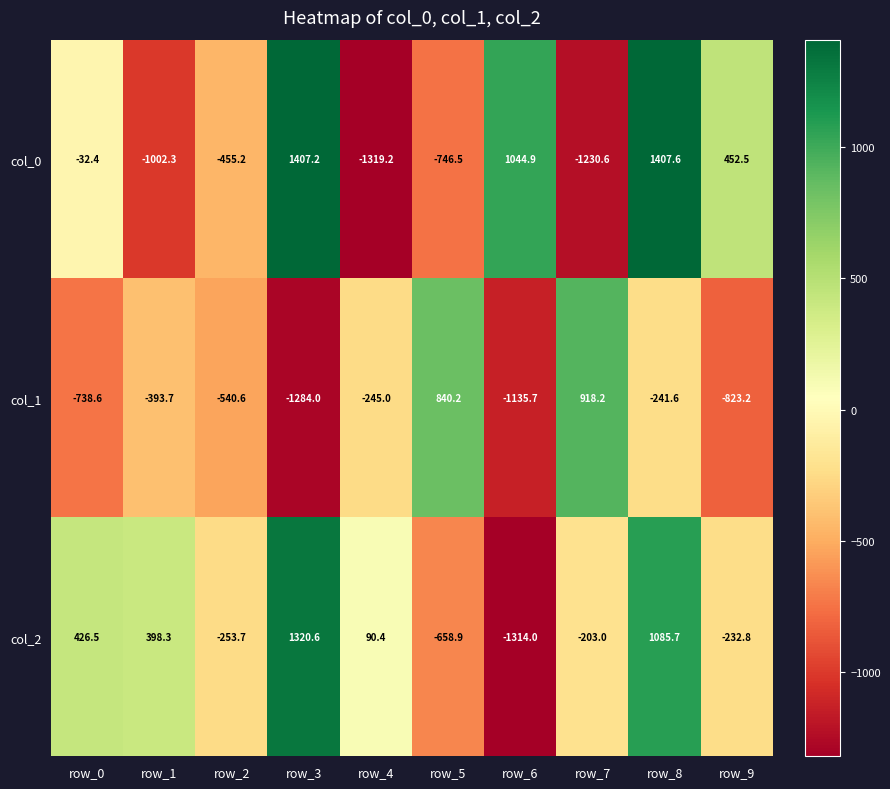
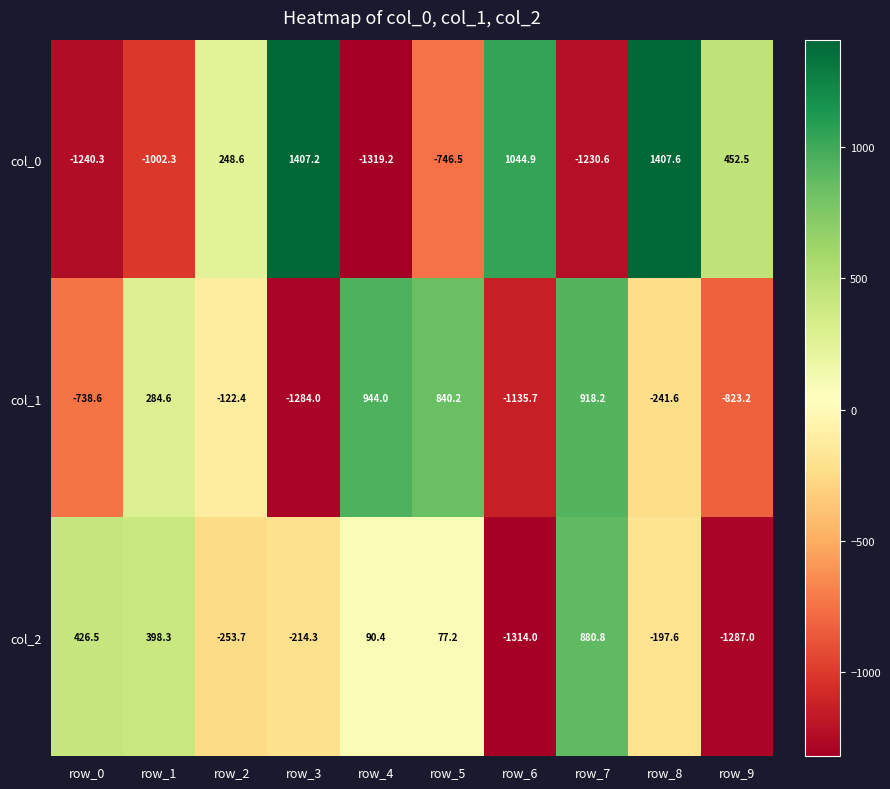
col_0, row_0: -32.4 -> -1240.3
col_0, row_2: -455.2 -> 248.6
col_1, row_1: -393.7 -> 284.6
col_1, row_2: -540.6 -> -122.4
col_1, row_4: -245.0 -> 944.0
col_2, row_3: 1320.6 -> -214.3
col_2, row_5: -658.9 -> 77.2
col_2, row_7: -203.0 -> 880.8
col_2, row_8: 1085.7 -> -197.6
col_2, row_9: -232.8 -> -1287.0
